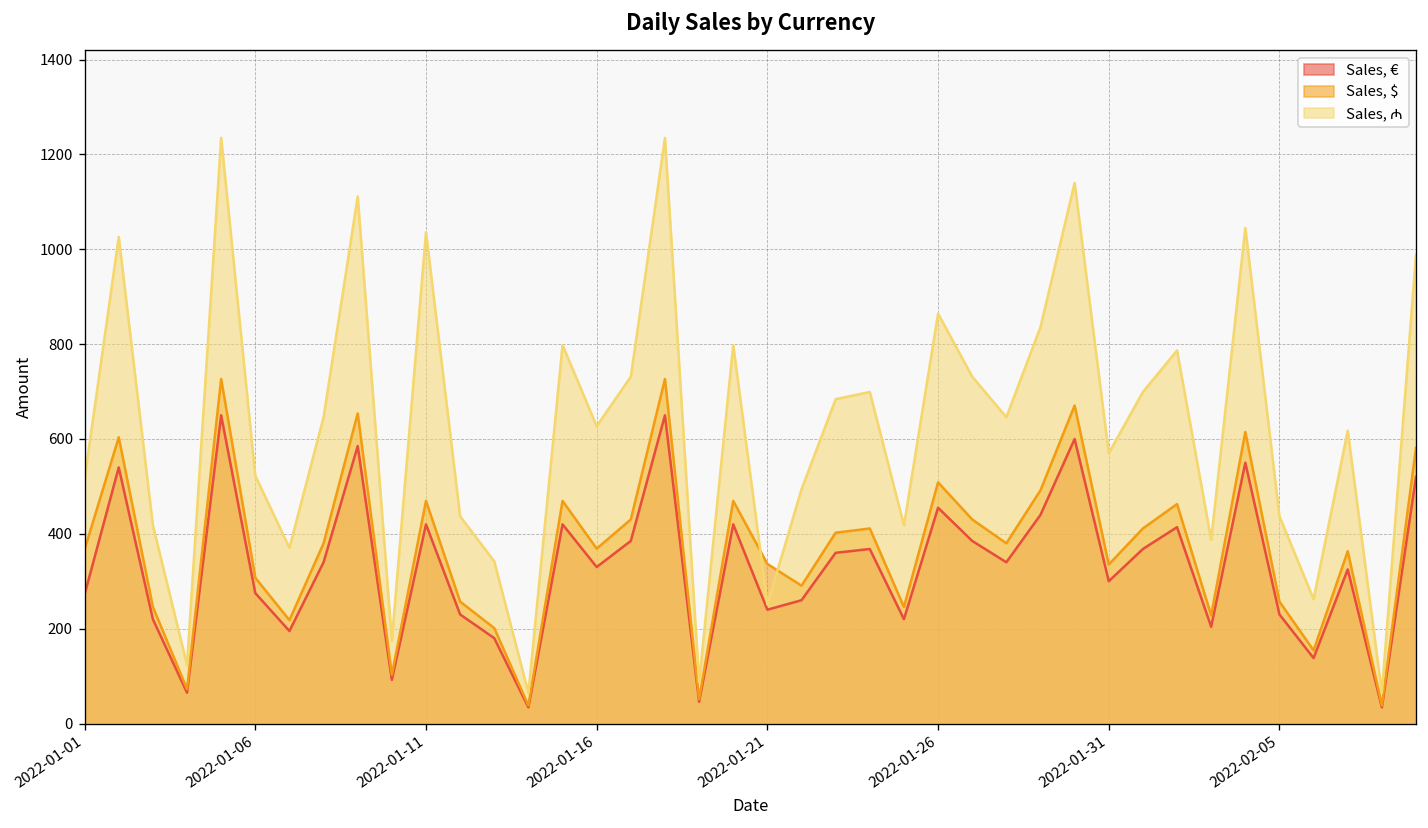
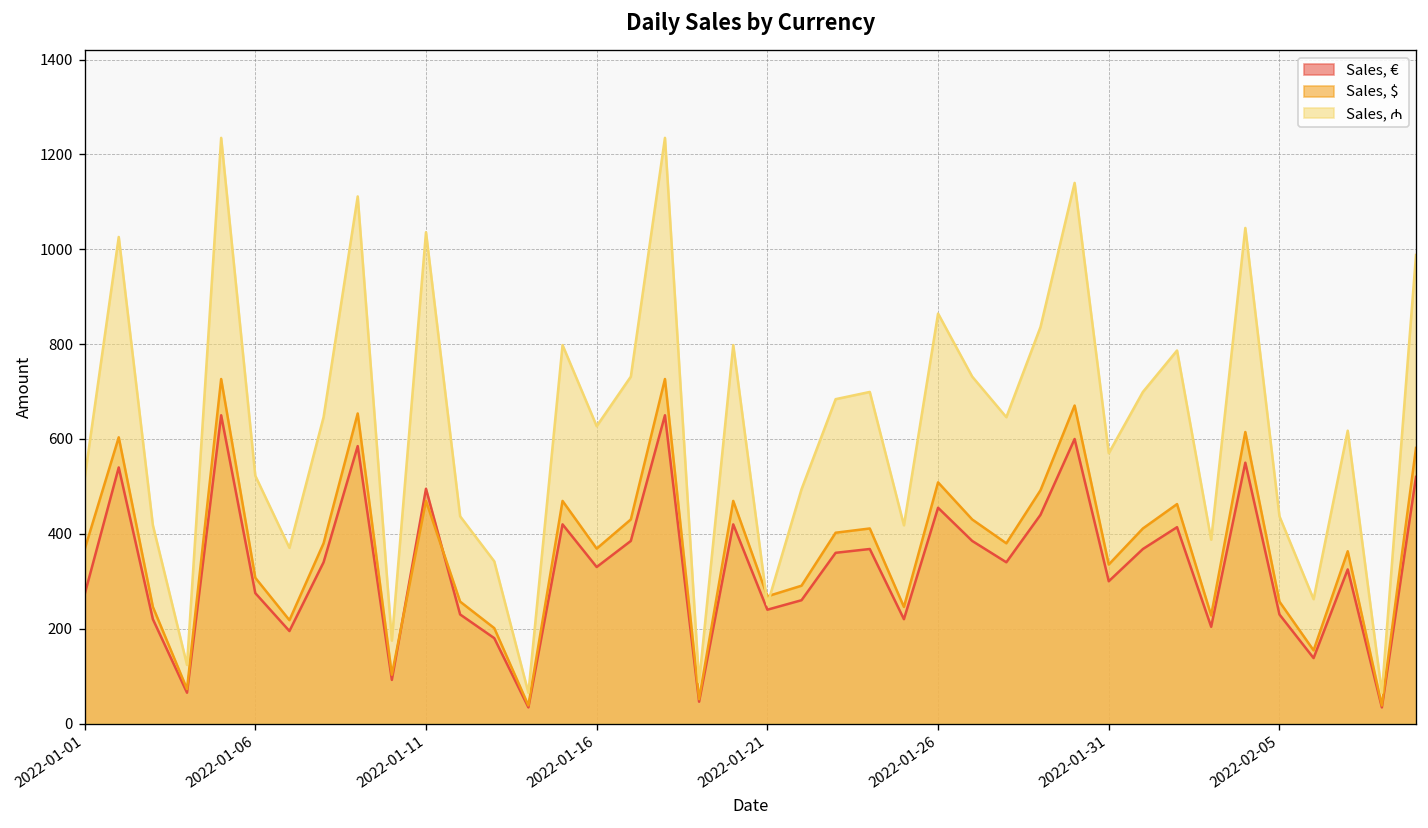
Sales, €, 2022-01-11: 420 -> 500
Sales, $, 2022-01-21: 340 -> 270
